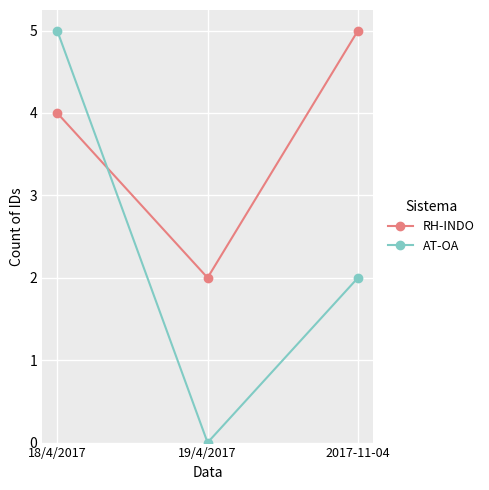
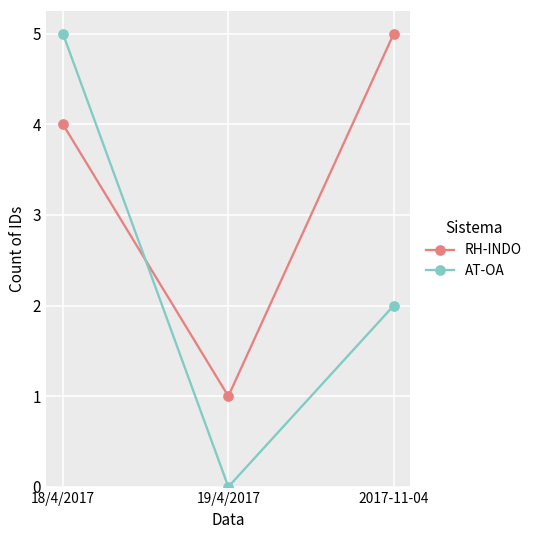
RH-INDO, 19/4/2017: 2 -> 1
